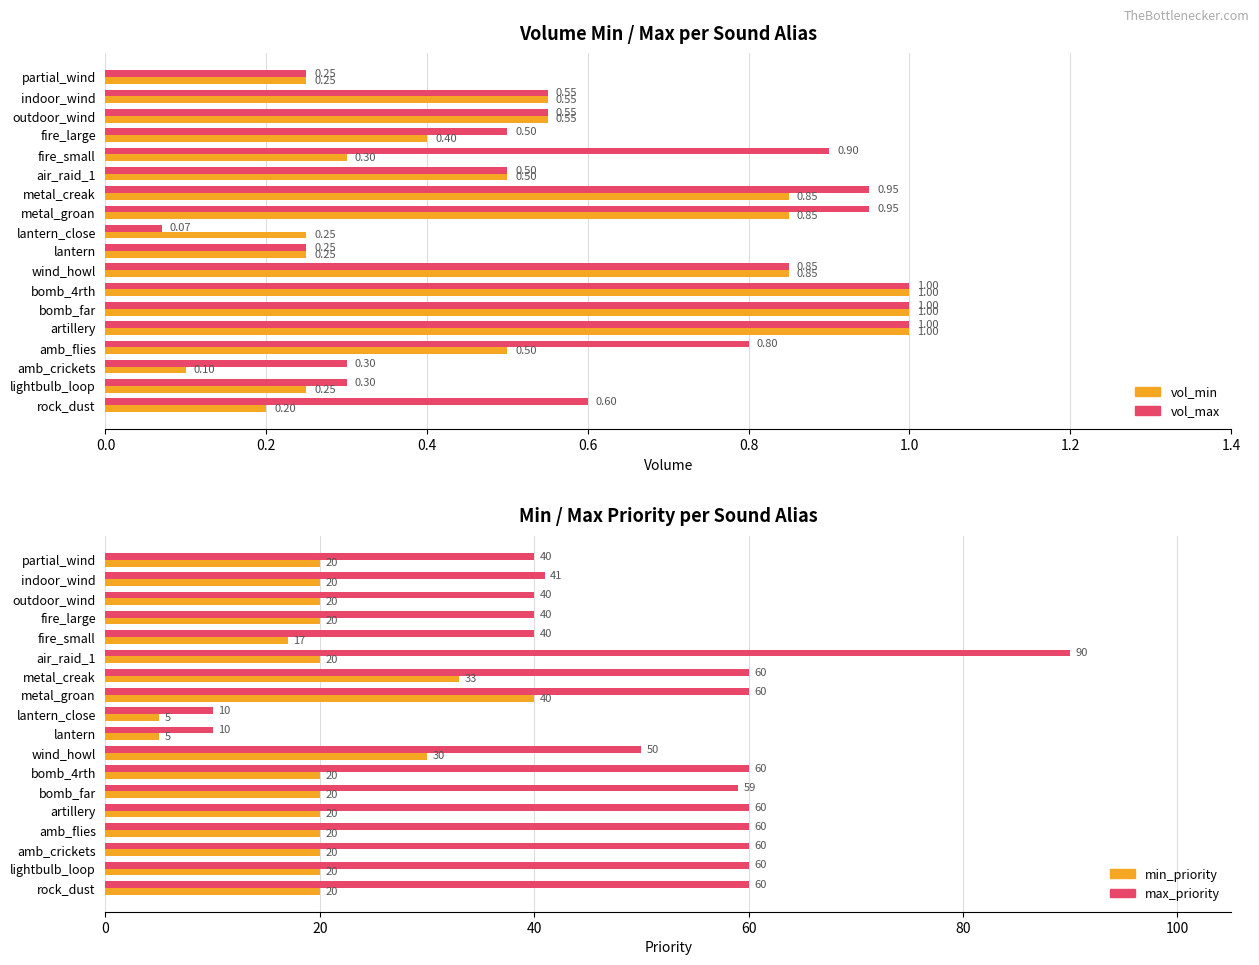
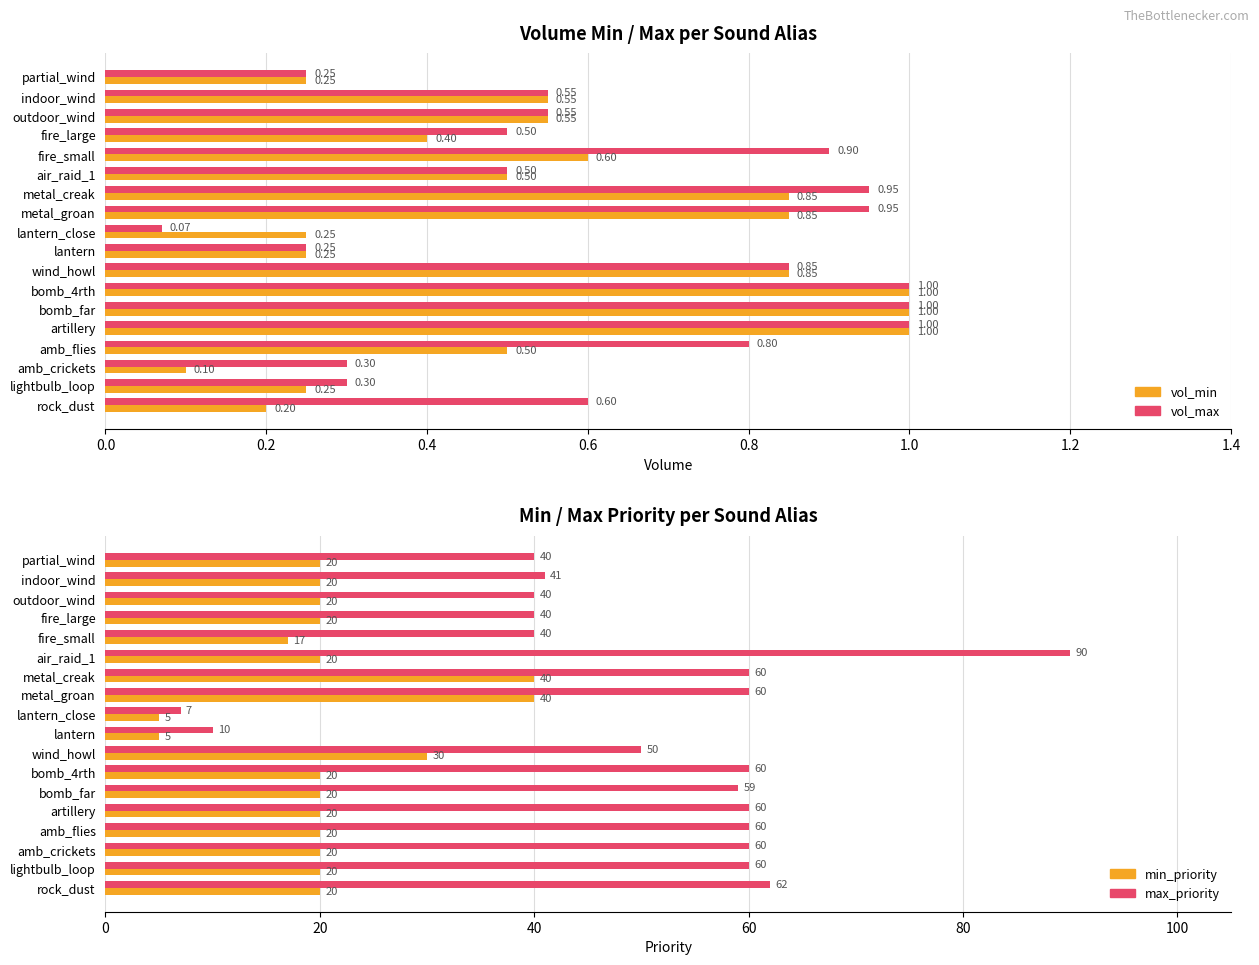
Volume Min / Max per Sound Alias, vol_min, fire_small: 0.30 -> 0.60
Min / Max Priority per Sound Alias, min_priority, metal_creak: 33 -> 40
Min / Max Priority per Sound Alias, max_priority, lantern_close: 10 -> 7
Min / Max Priority per Sound Alias, max_priority, rock_dust: 60 -> 62
